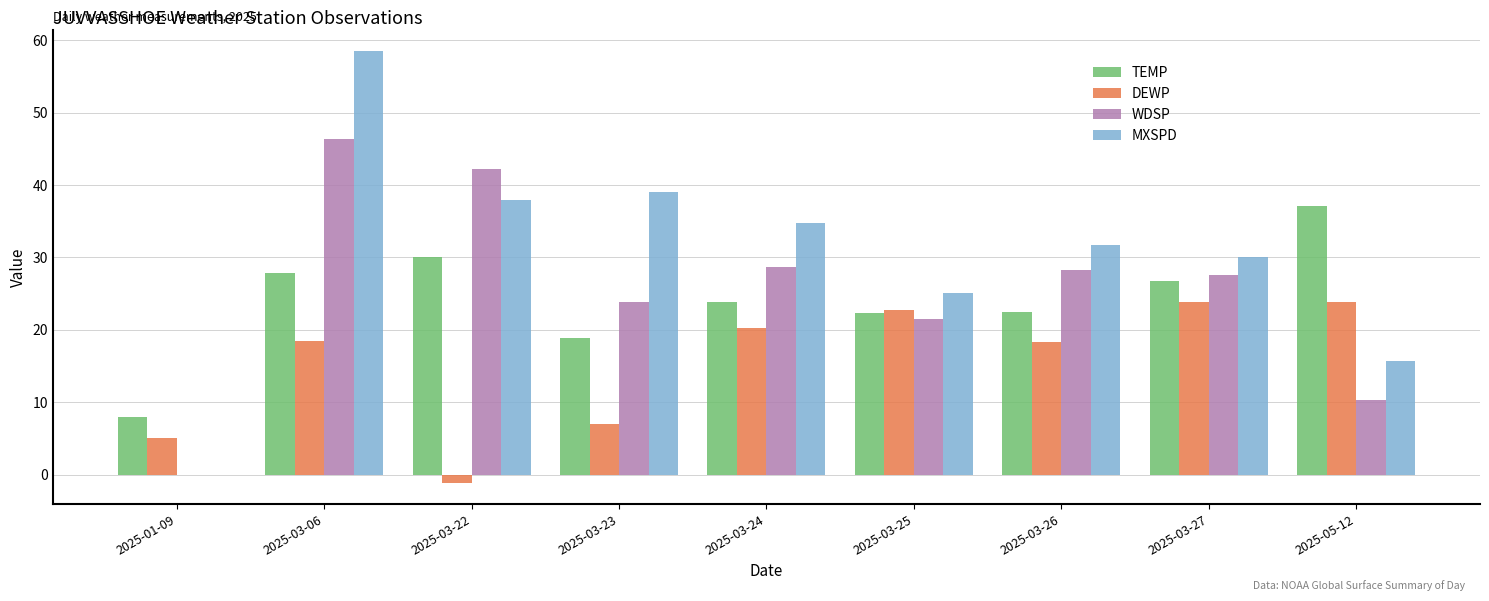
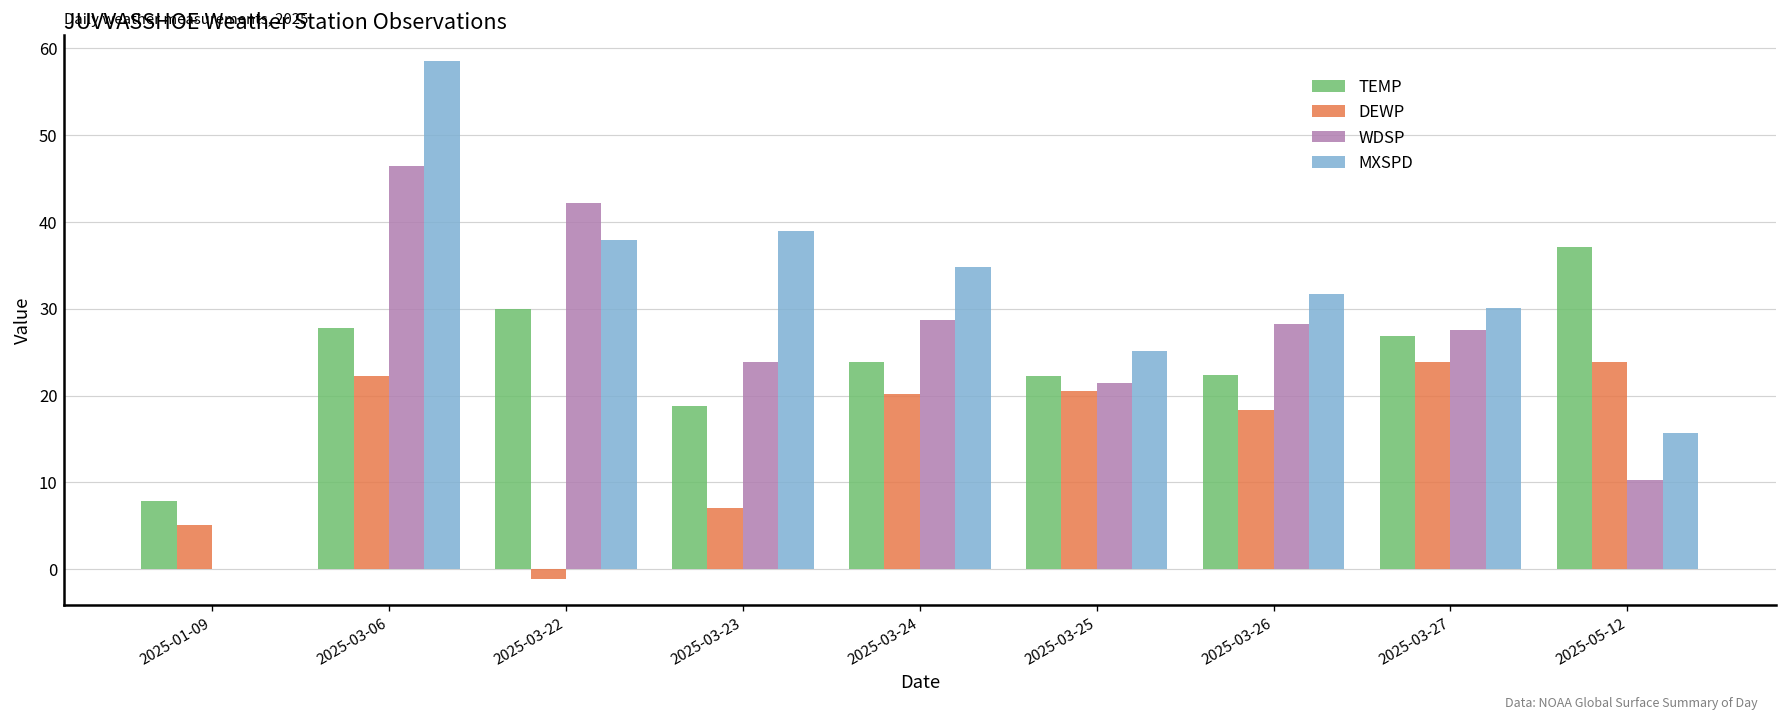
DEWP, 2025-03-06: 18 -> 22
DEWP, 2025-03-25: 23 -> 21
